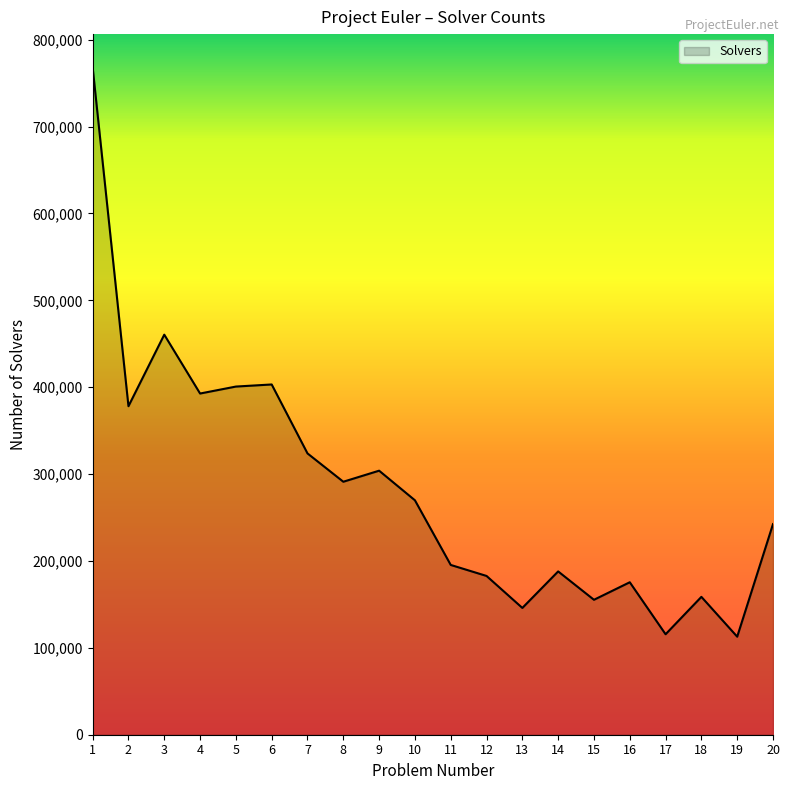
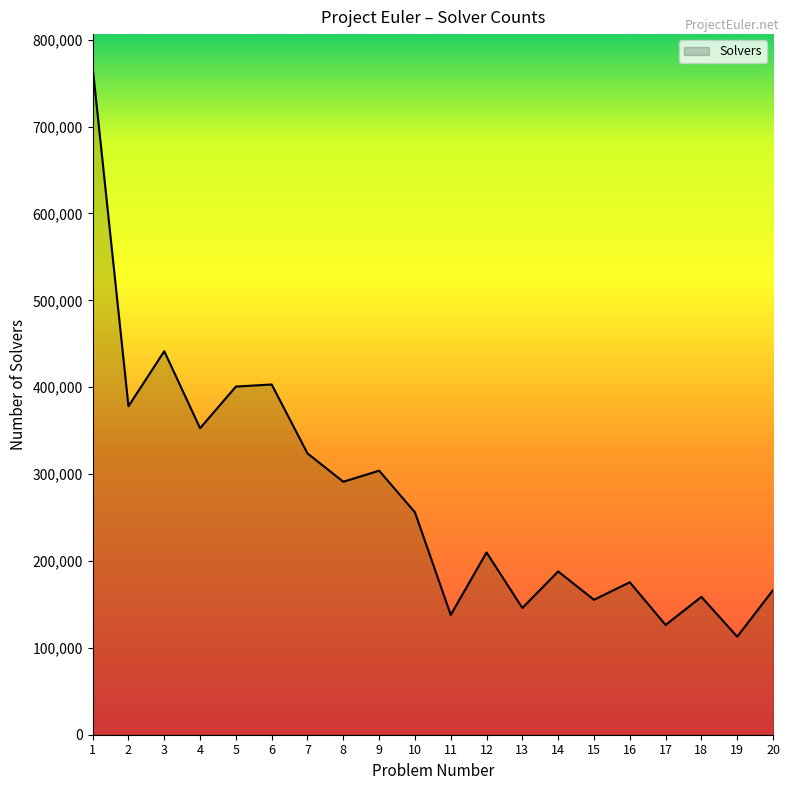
3: 460,000 -> 440,000
4: 390,000 -> 350,000
10: 270,000 -> 260,000
11: 200,000 -> 140,000
12: 180,000 -> 210,000
17: 120,000 -> 130,000
20: 240,000 -> 170,000
